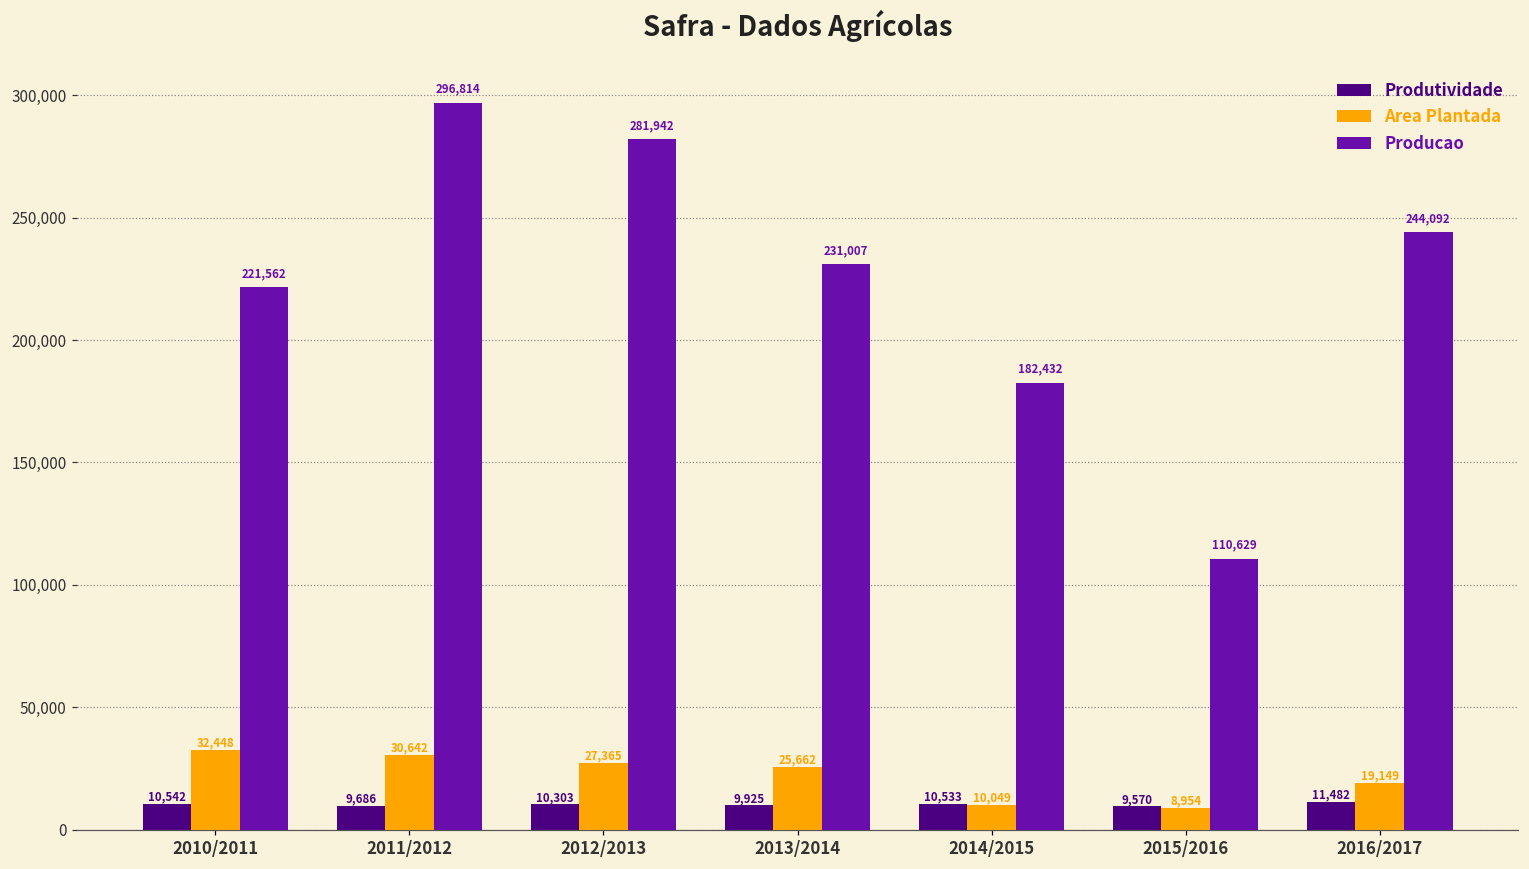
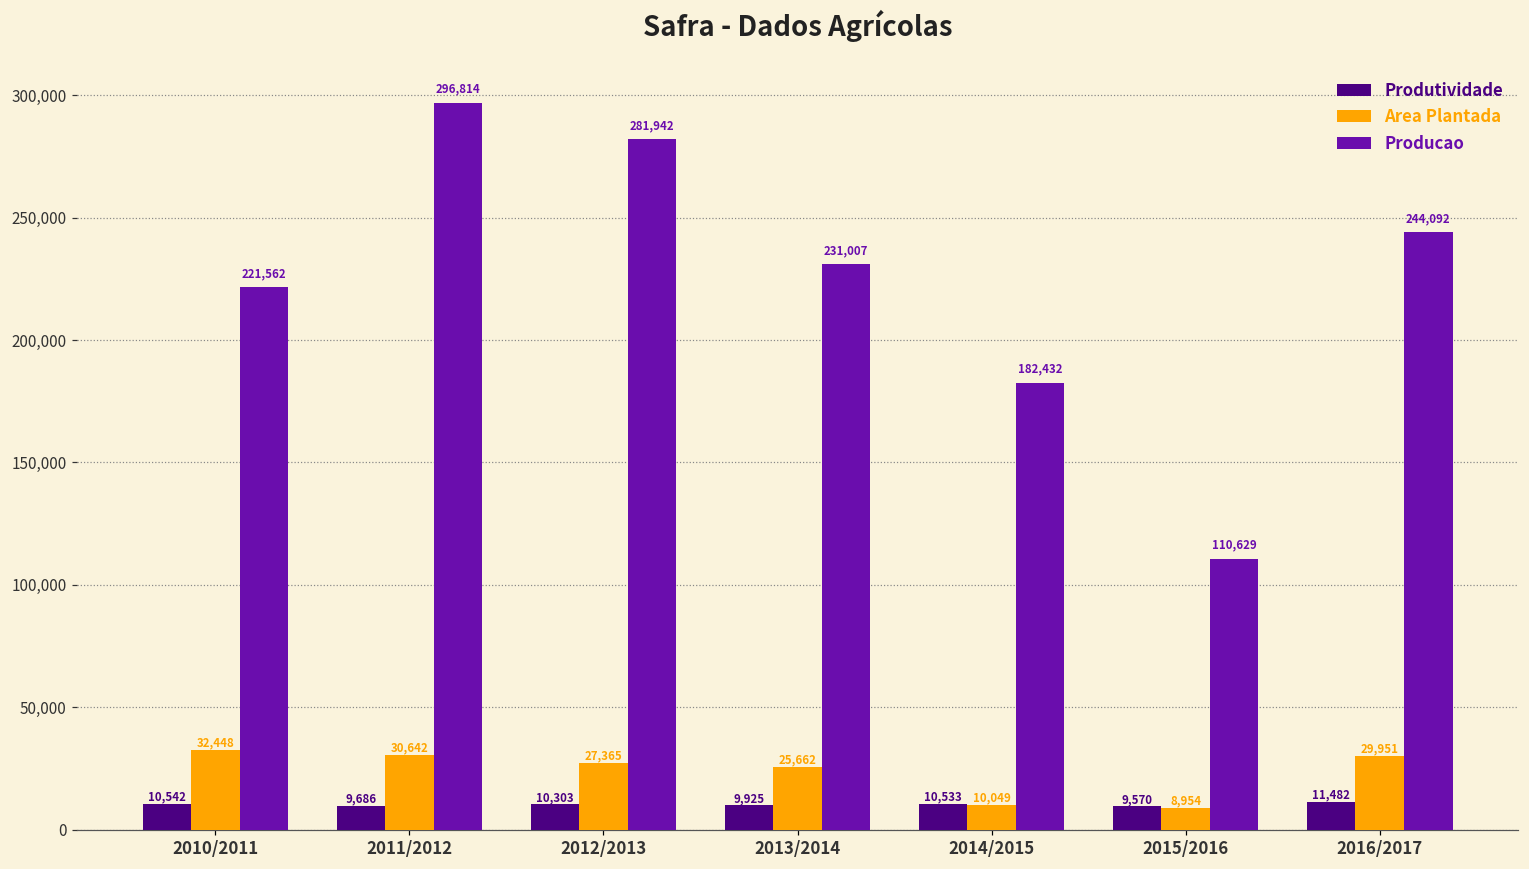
Area Plantada, 2016/2017: 19,149 -> 29,951
